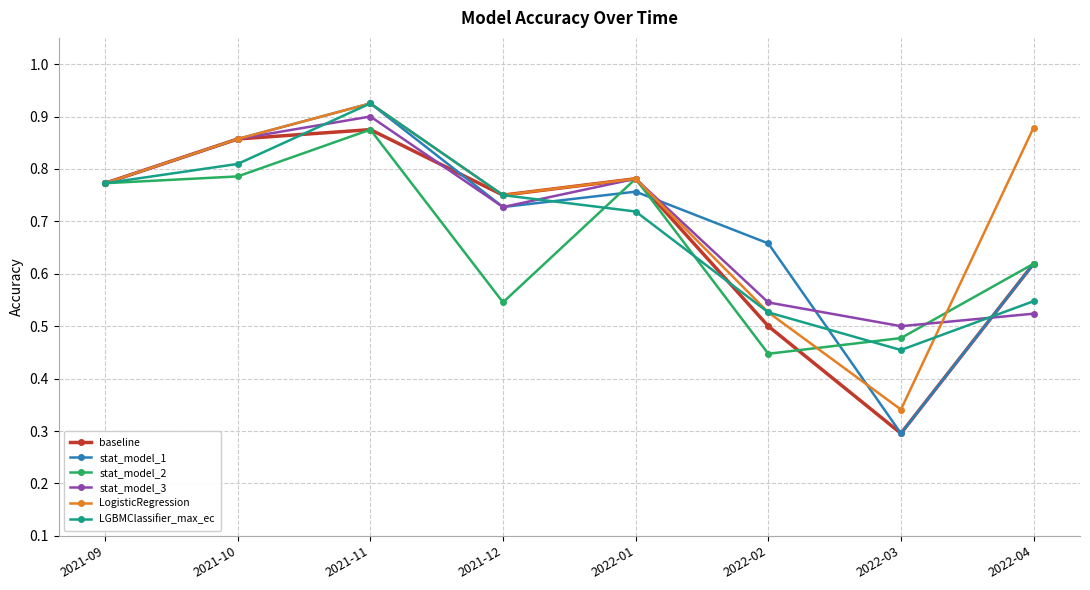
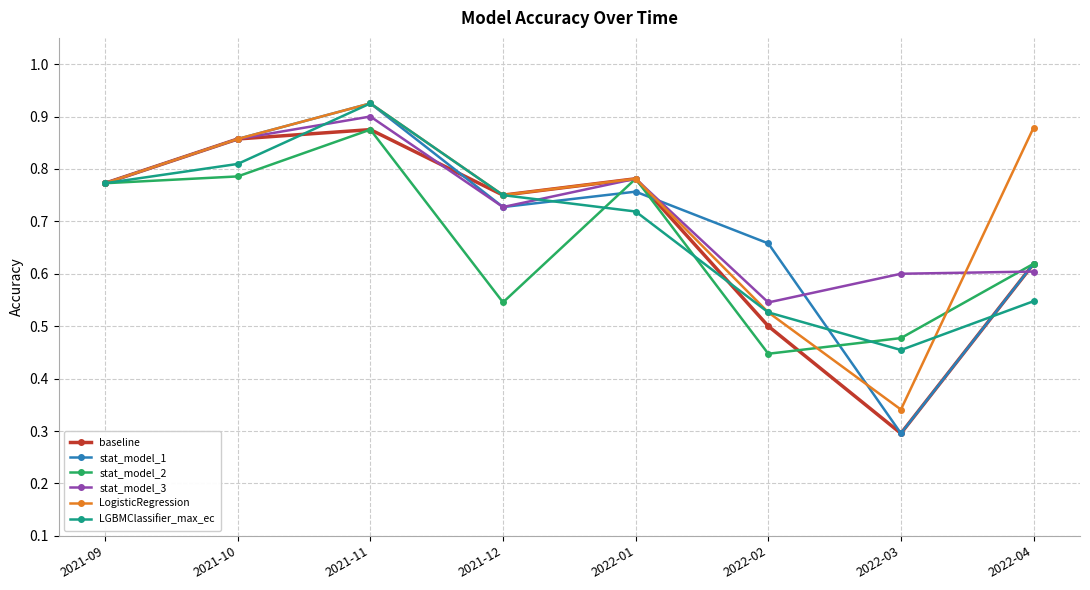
stat_model_3, 2022-03: 0.5 -> 0.6
stat_model_3, 2022-04: 0.52 -> 0.60
